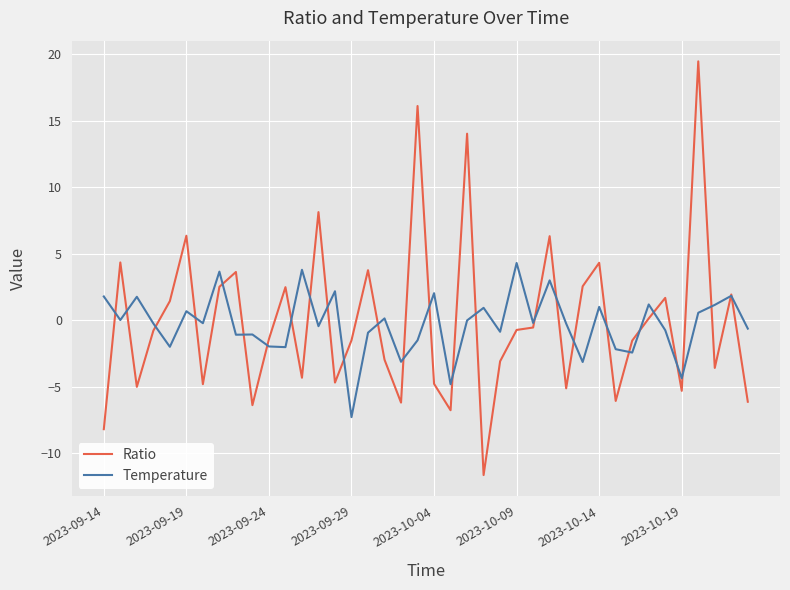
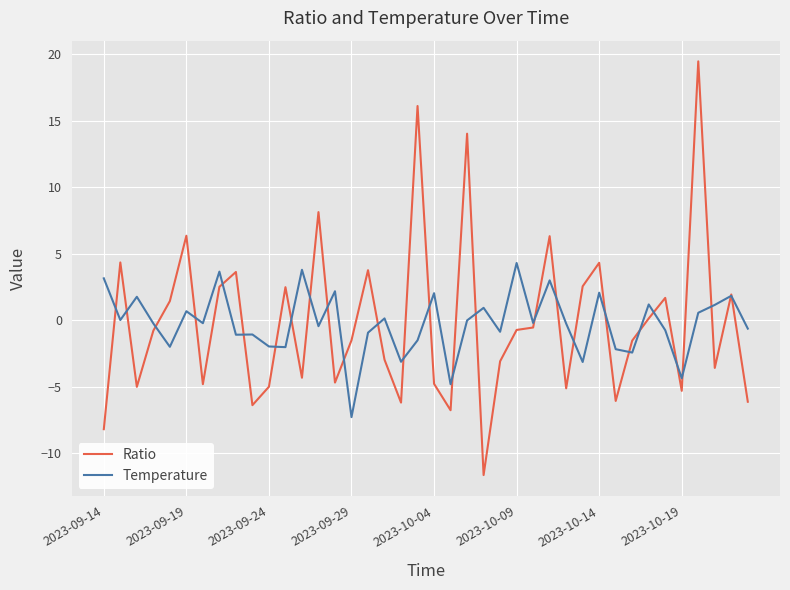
Temperature, 2023-09-14: 1.8 -> 3.1
Ratio, 2023-09-24: -1.4 -> -5.0
Temperature, 2023-10-14: 1.0 -> 2.1
